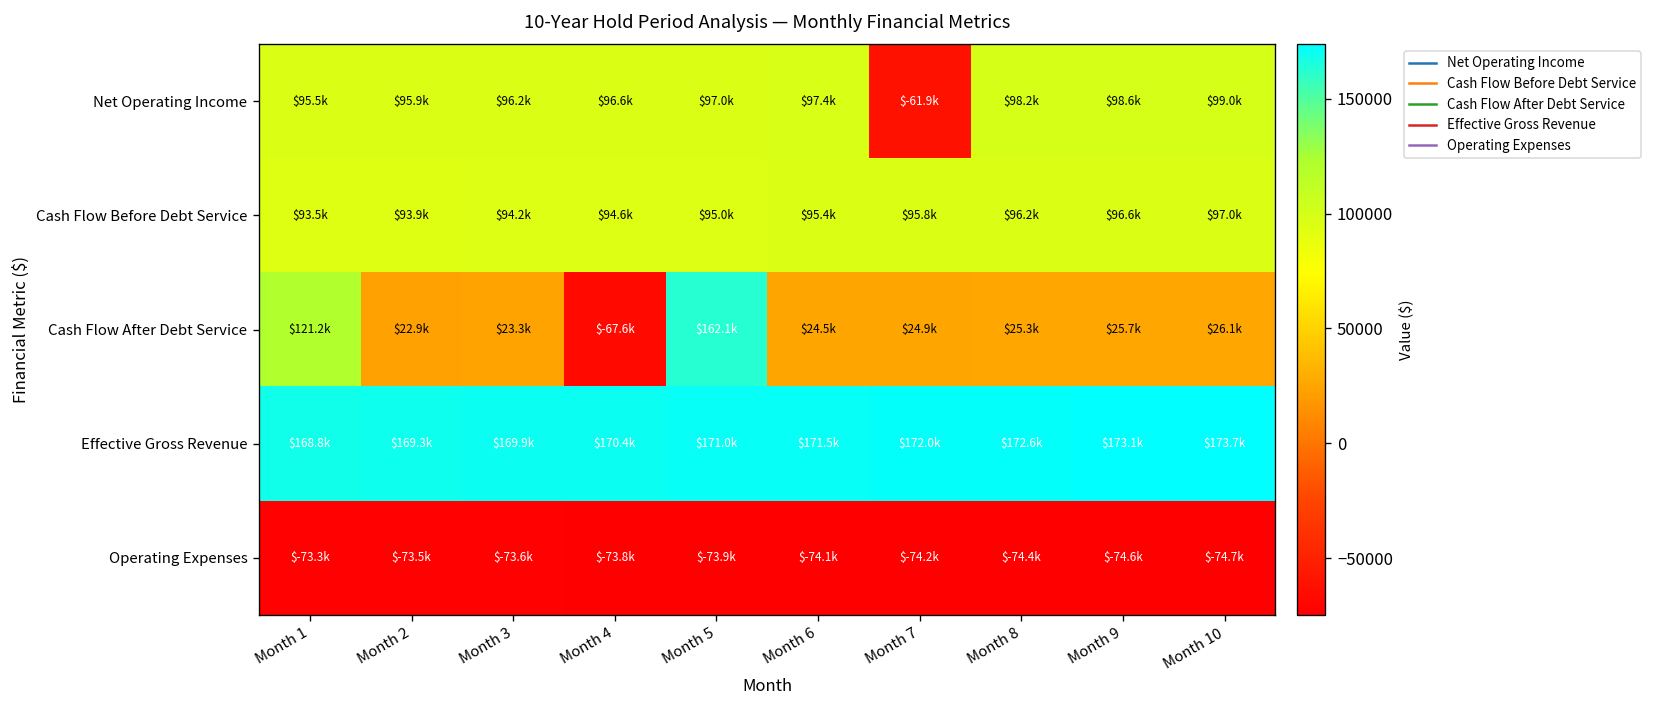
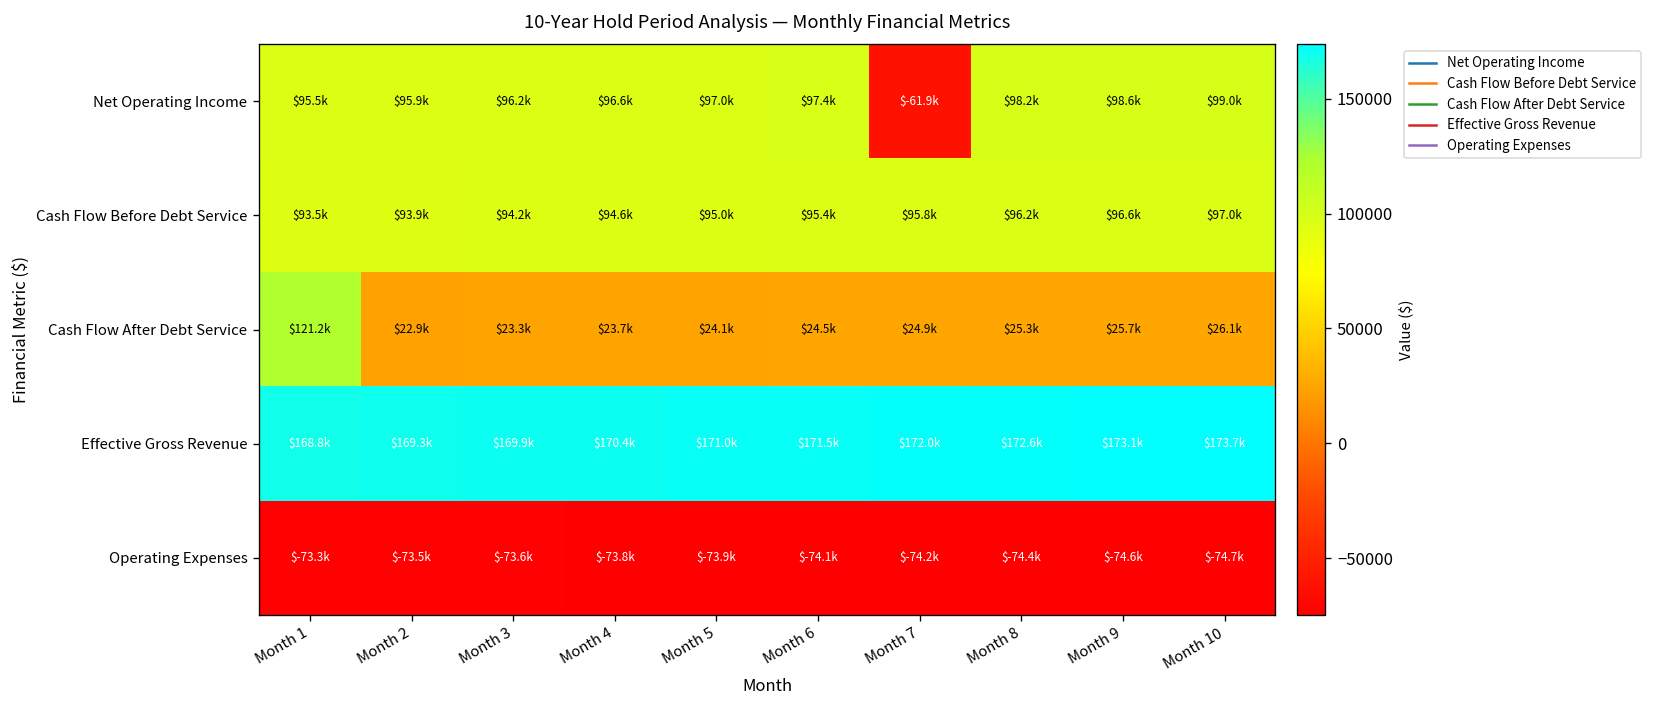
Cash Flow After Debt Service, Month 4: $-67.6k -> $23.7k
Cash Flow After Debt Service, Month 5: $162.1k -> $24.1k
